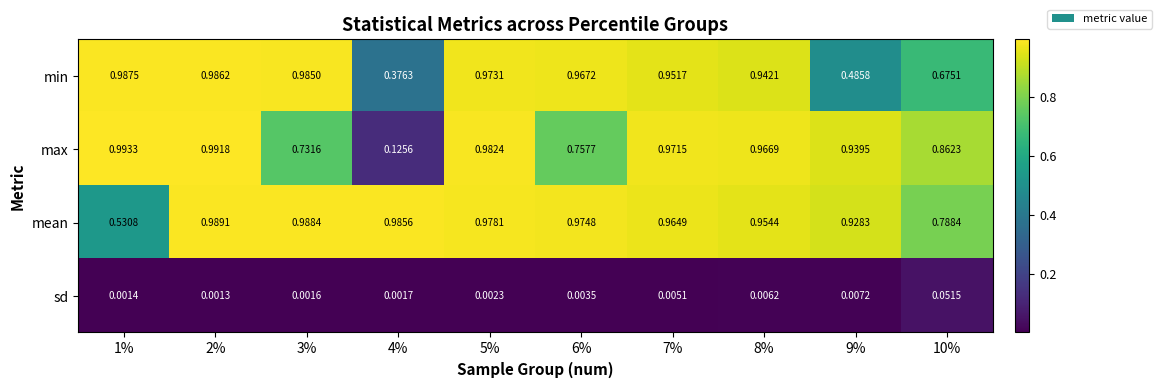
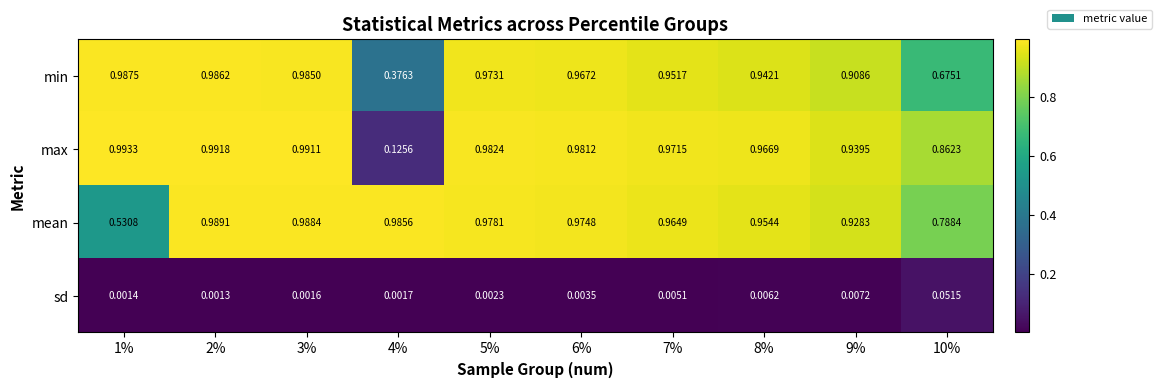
min, 9%: 0.4858 -> 0.9086
max, 3%: 0.7316 -> 0.9911
max, 6%: 0.7577 -> 0.9812
